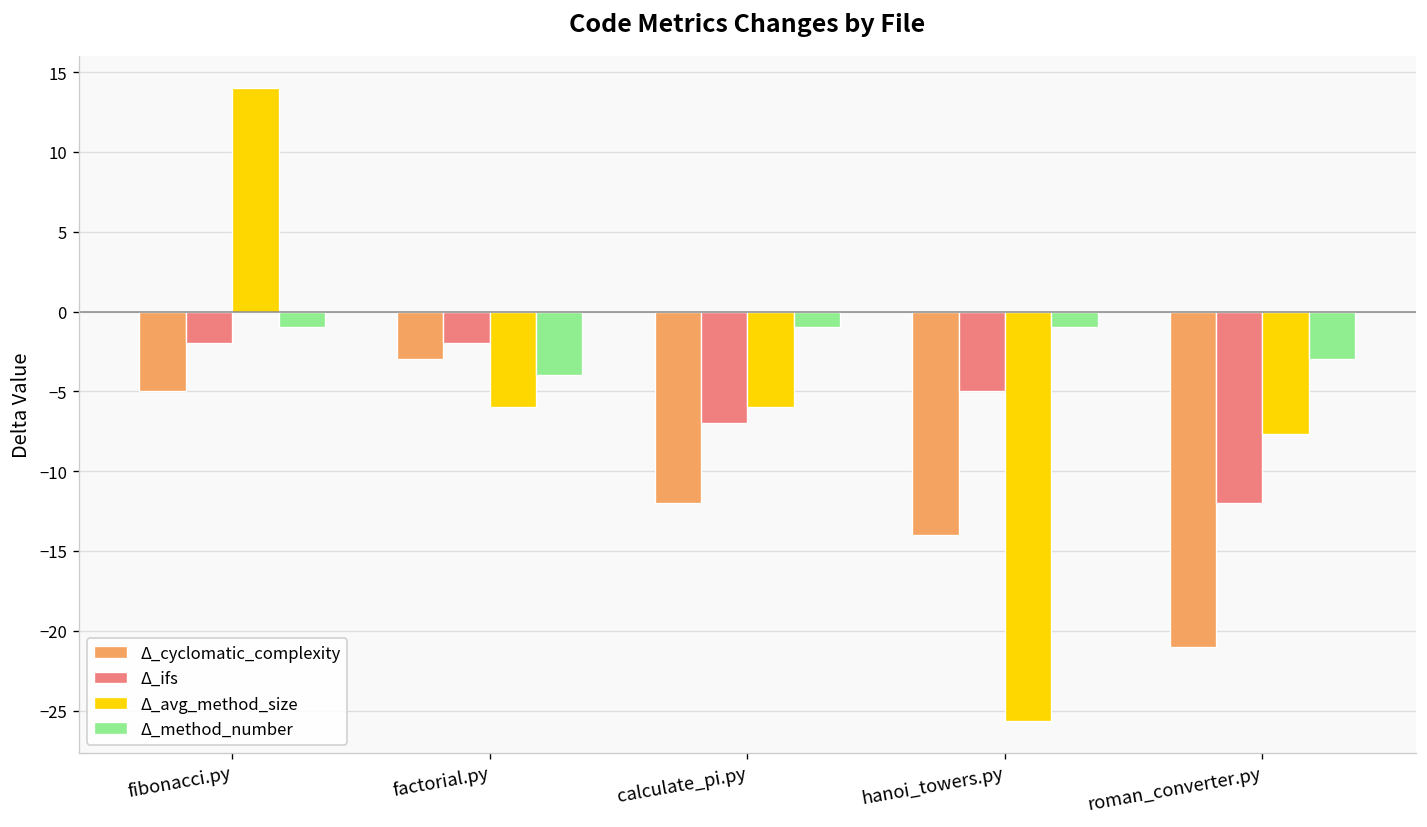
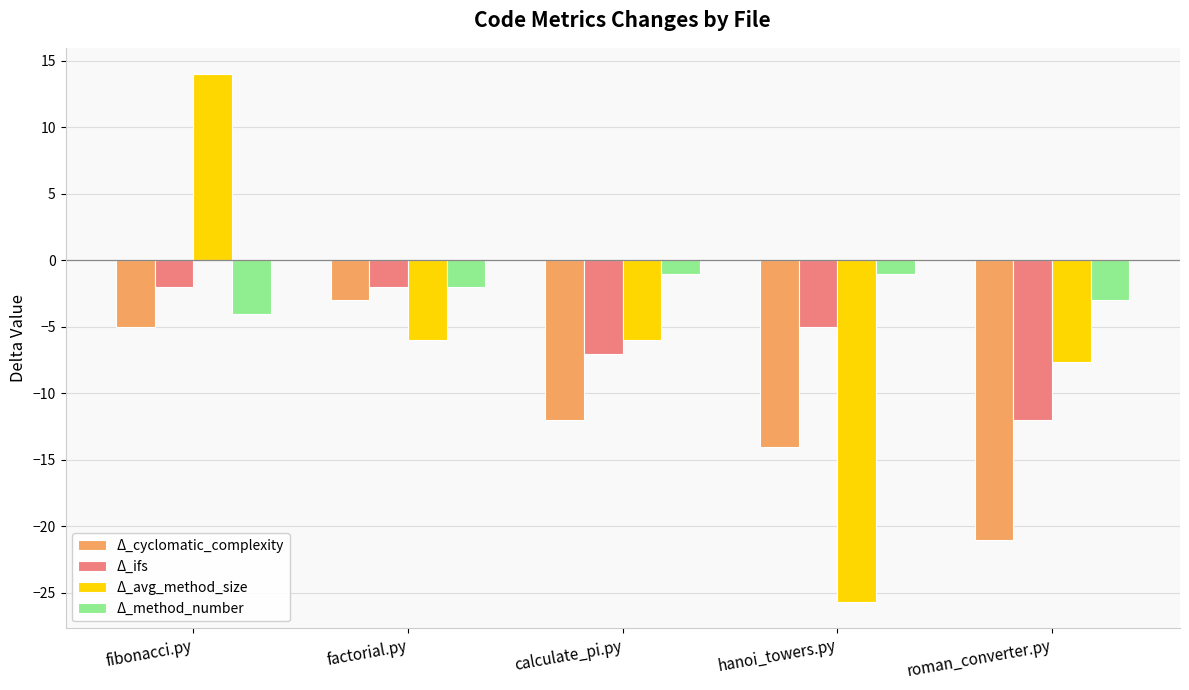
Δ_method_number, fibonacci.py: -1 -> -4
Δ_method_number, factorial.py: -4 -> -2
